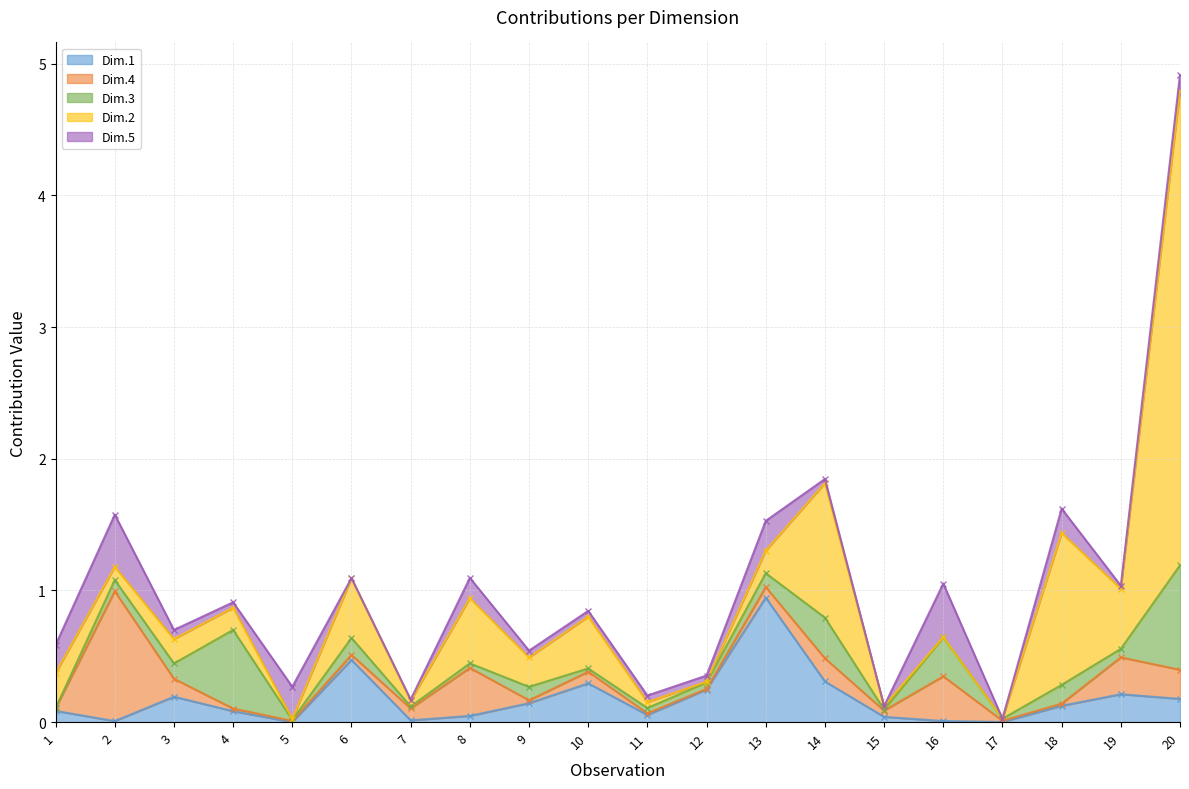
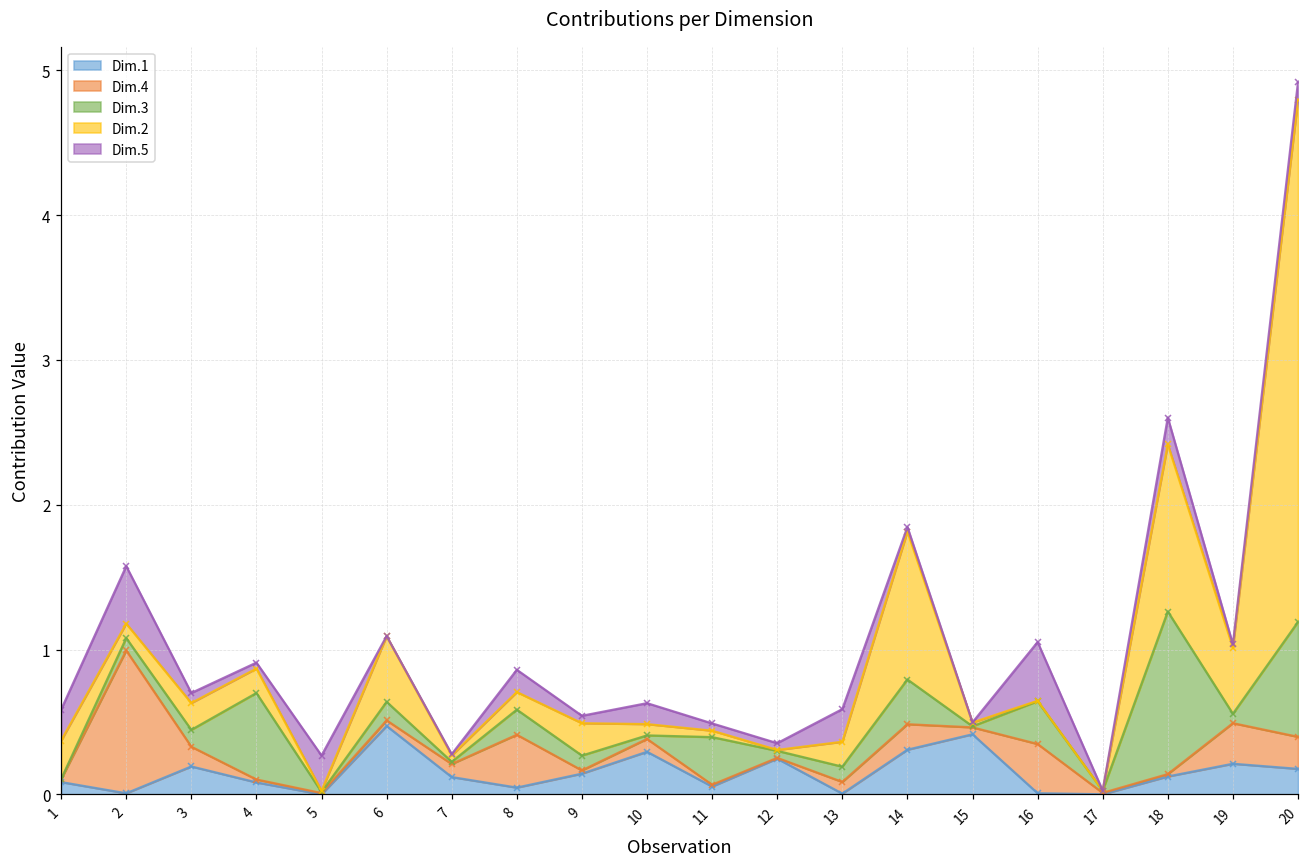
Dim.1, 7: 0.01 -> 0.12
Dim.3, 8: 0.03 -> 0.17
Dim.2, 8: 0.50 -> 0.12
Dim.2, 10: 0.39 -> 0.08
Dim.5, 10: 0.04 -> 0.14
Dim.3, 11: 0.04 -> 0.33
Dim.1, 13: 0.94 -> 0.01
Dim.1, 15: 0.04 -> 0.41
Dim.3, 18: 0.14 -> 1.12
